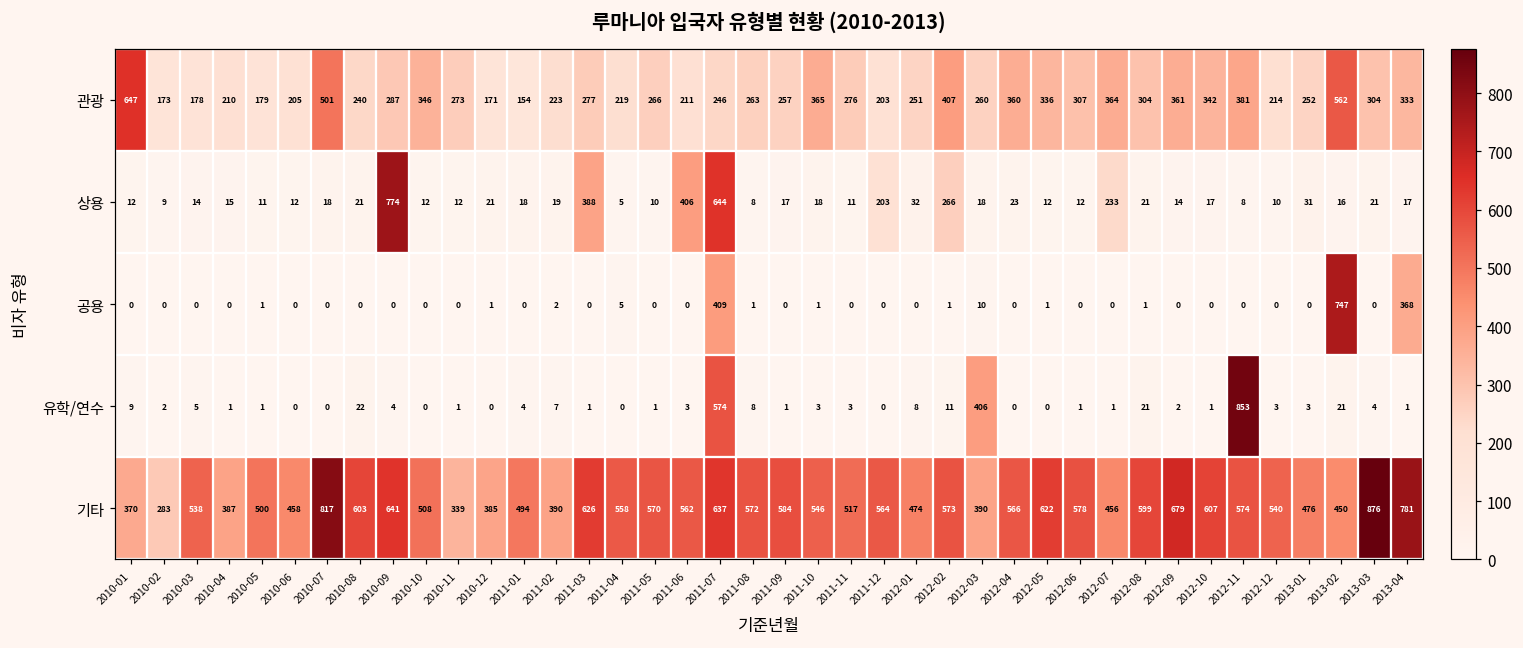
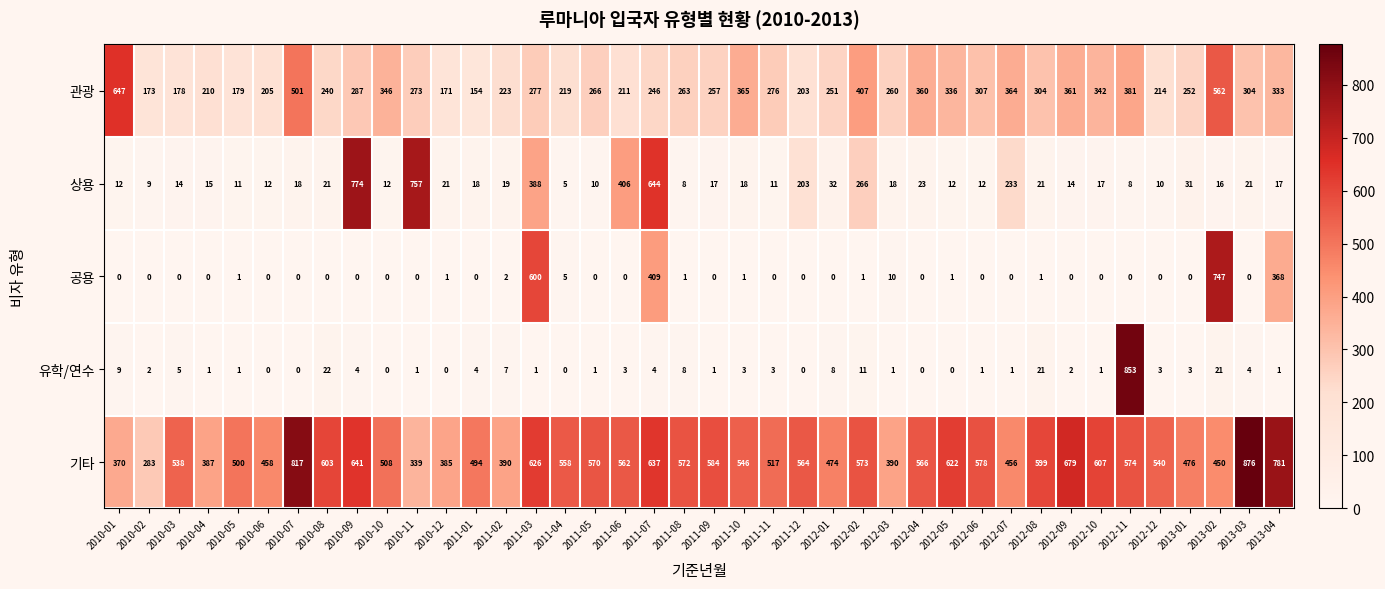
상용, 2010-11: 12 -> 757
공용, 2011-03: 0 -> 600
유학/연수, 2011-07: 574 -> 4
유학/연수, 2012-03: 406 -> 1
